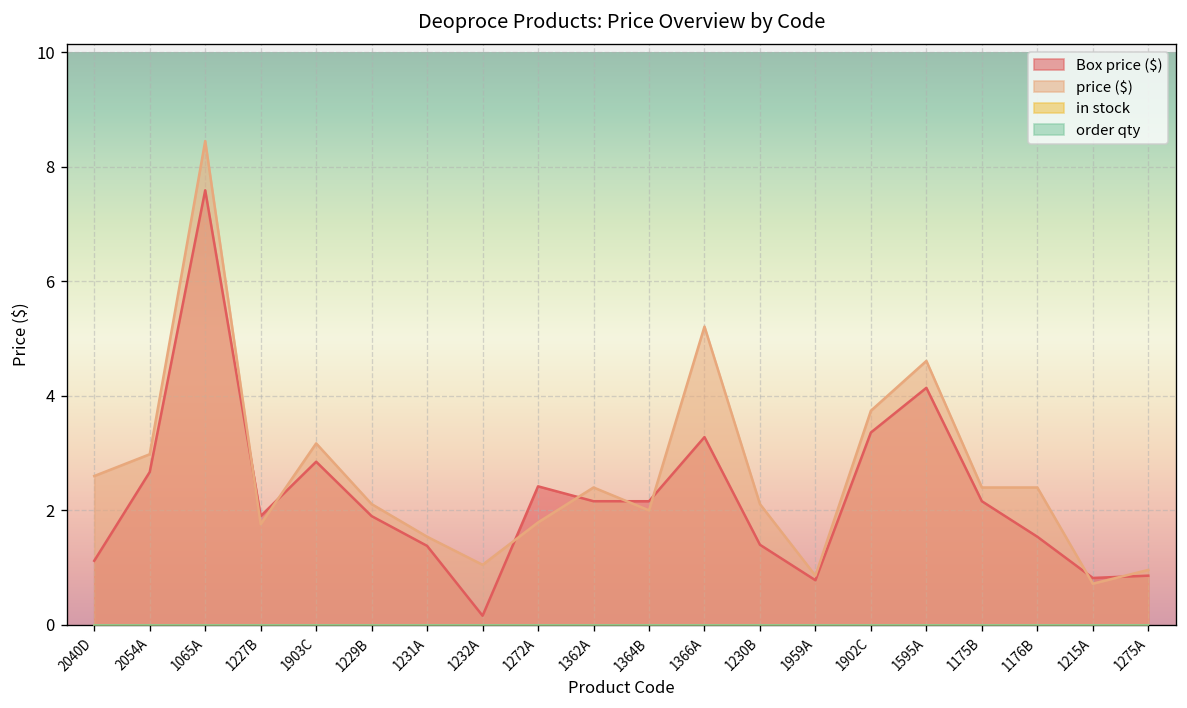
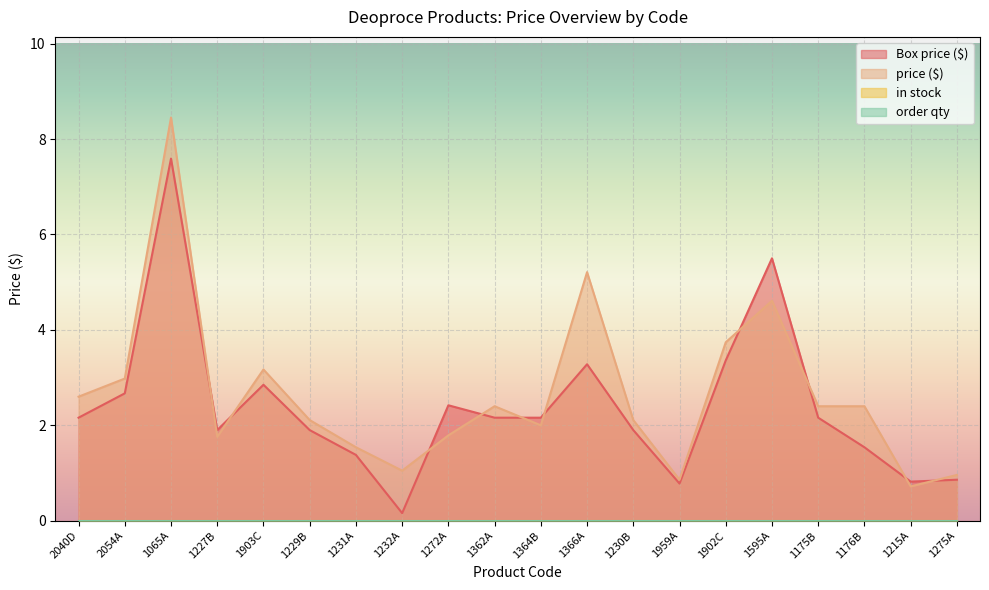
Box price ($), 2040D: 1.1 -> 2.2
Box price ($), 1230B: 1.4 -> 1.9
Box price ($), 1595A: 4.1 -> 5.5
